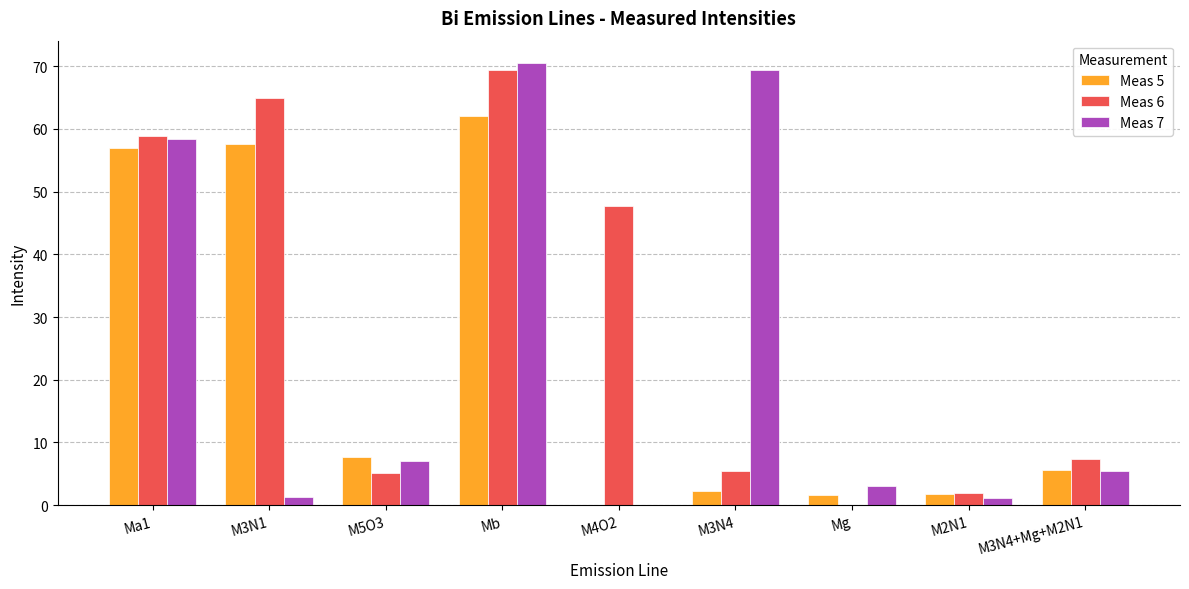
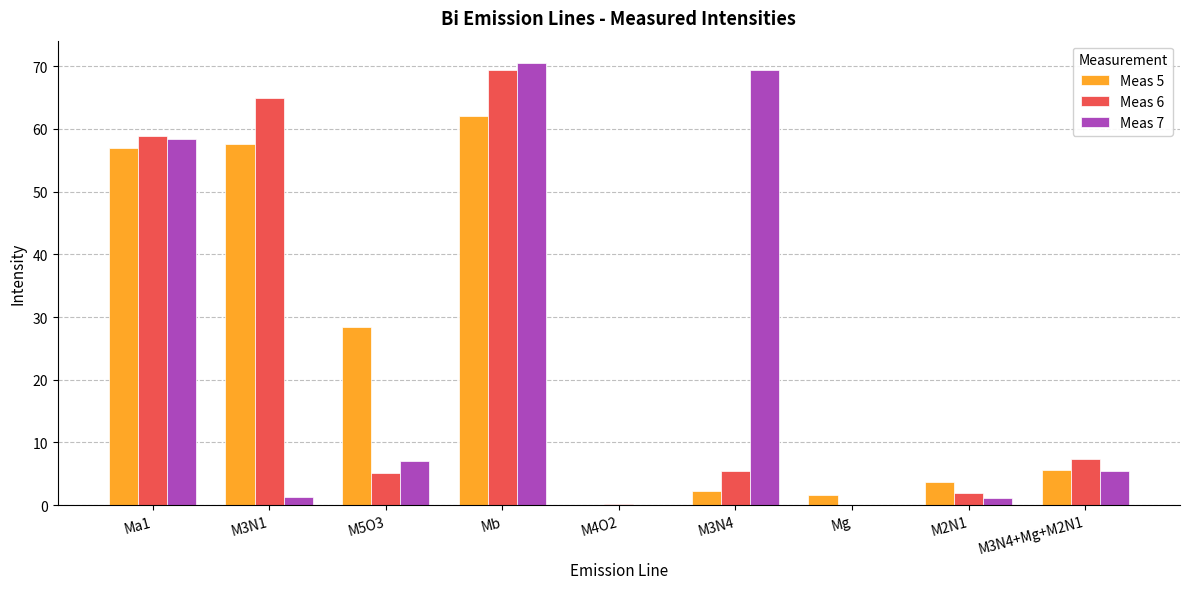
Meas 5, M5O3: 8 -> 28
Meas 6, M4O2: 48 -> 0
Meas 7, Mg: 3 -> 0
Meas 5, M2N1: 2 -> 4
